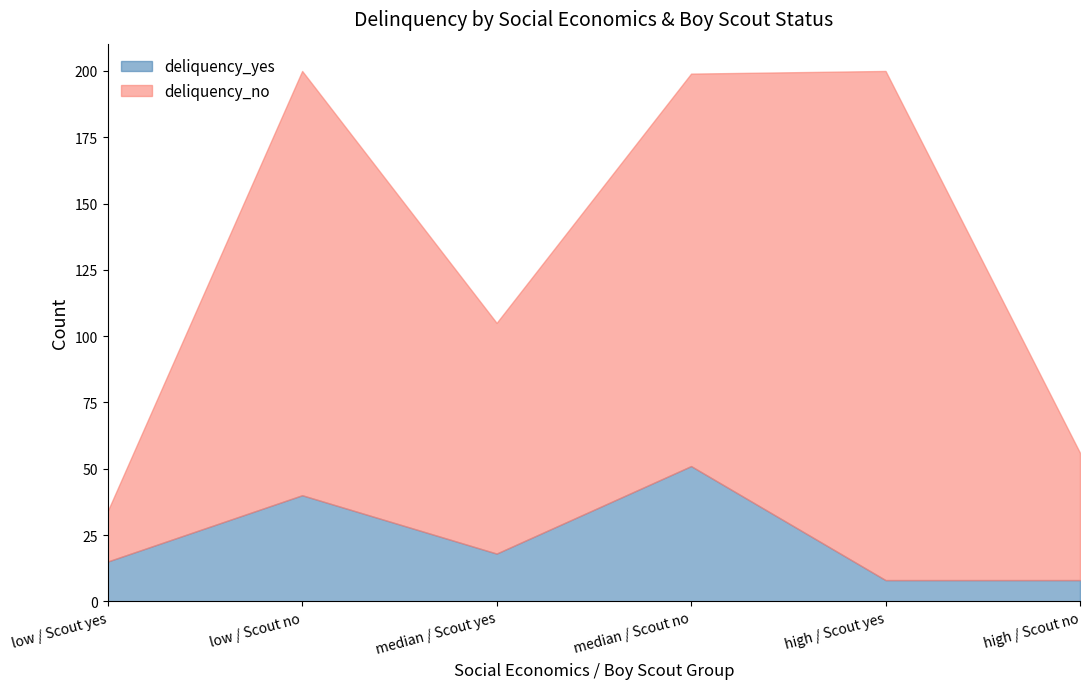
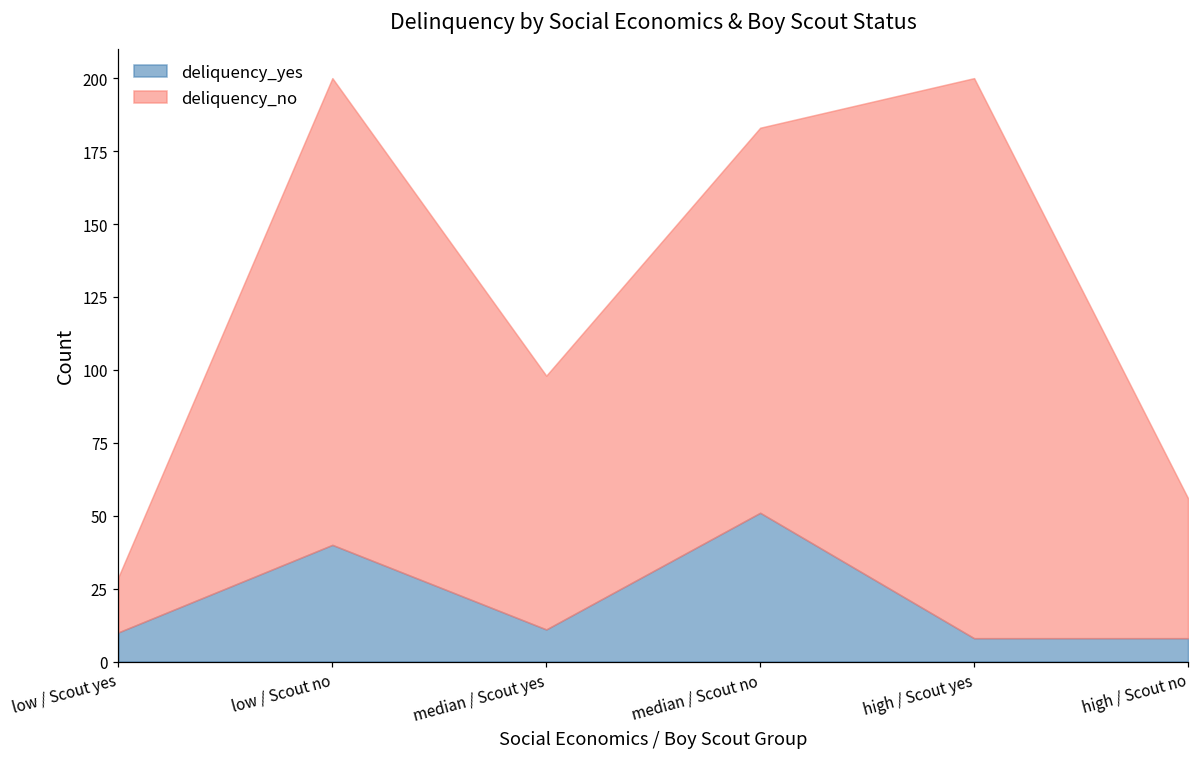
deliquency_yes, low / Scout yes: 15 -> 10
deliquency_yes, median / Scout yes: 18 -> 11
deliquency_no, median / Scout no: 148 -> 132
